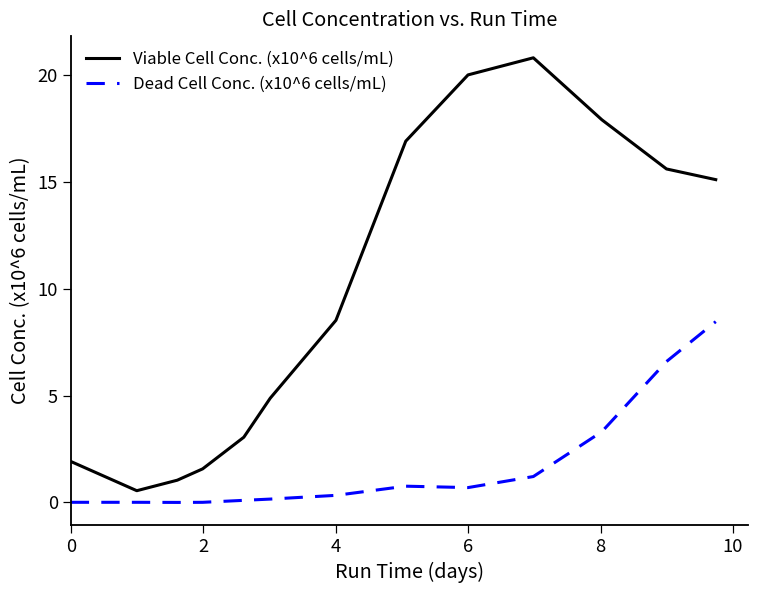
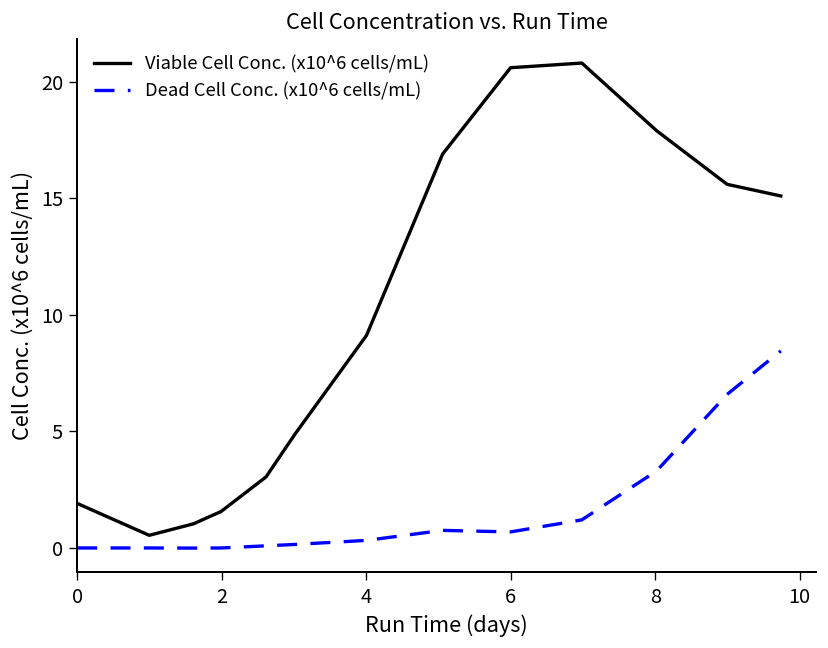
Viable Cell Conc. (x10^6 cells/mL), 4: 8.5 -> 9.1
Viable Cell Conc. (x10^6 cells/mL), 6: 20.0 -> 20.6
